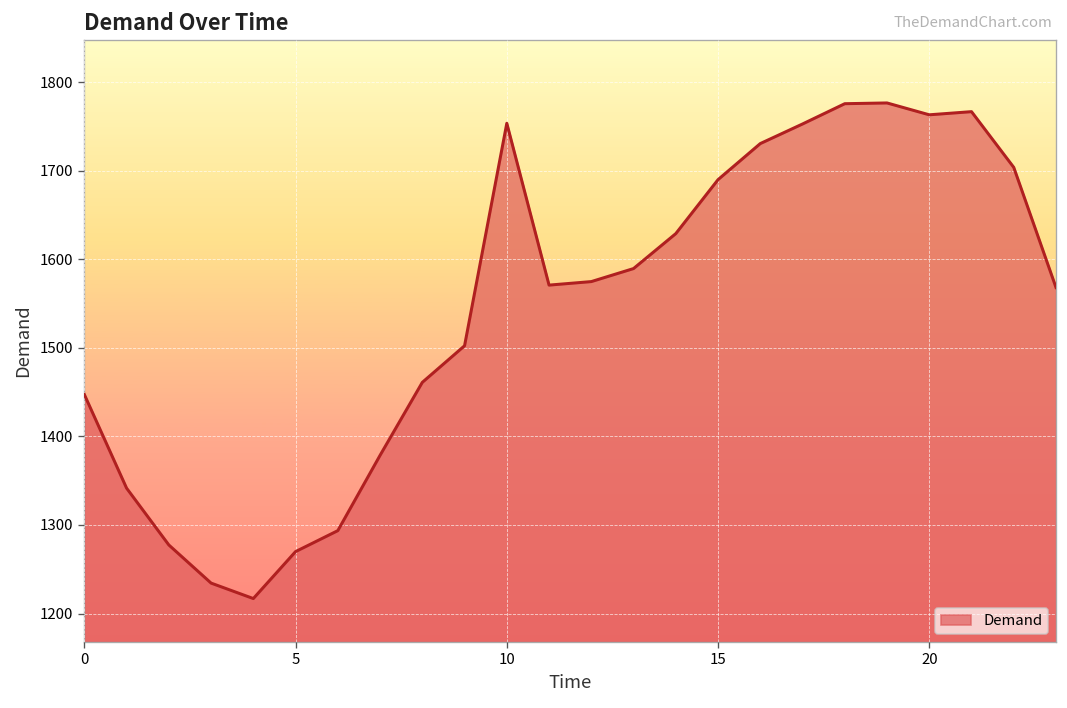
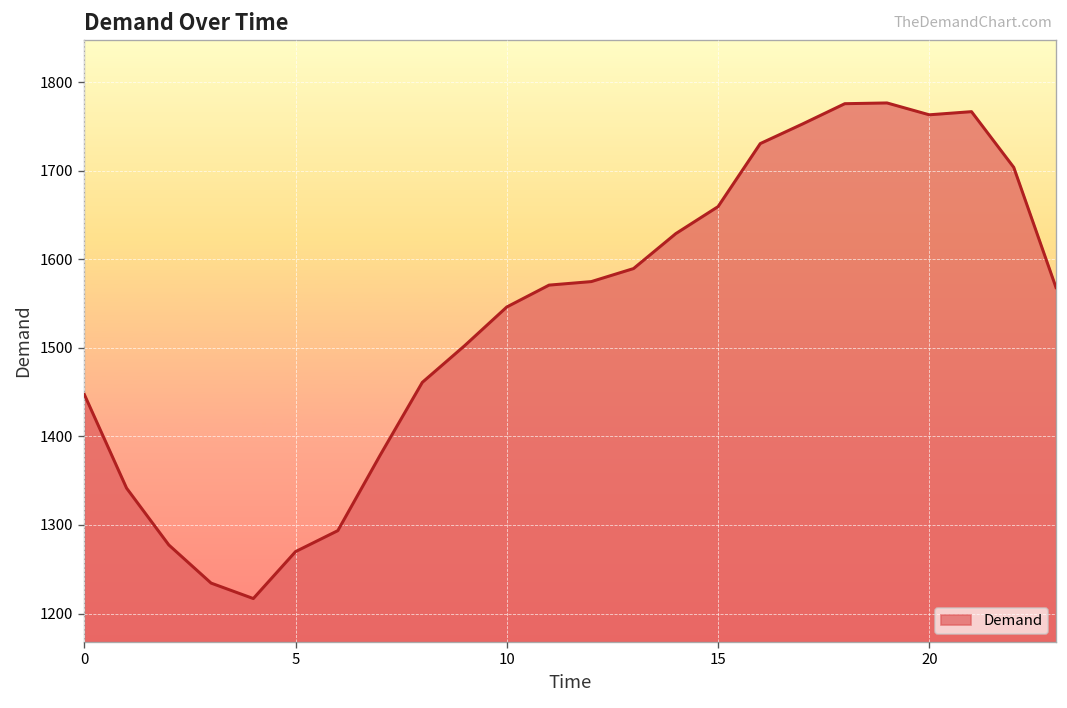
10: 1750 -> 1550
15: 1690 -> 1660
